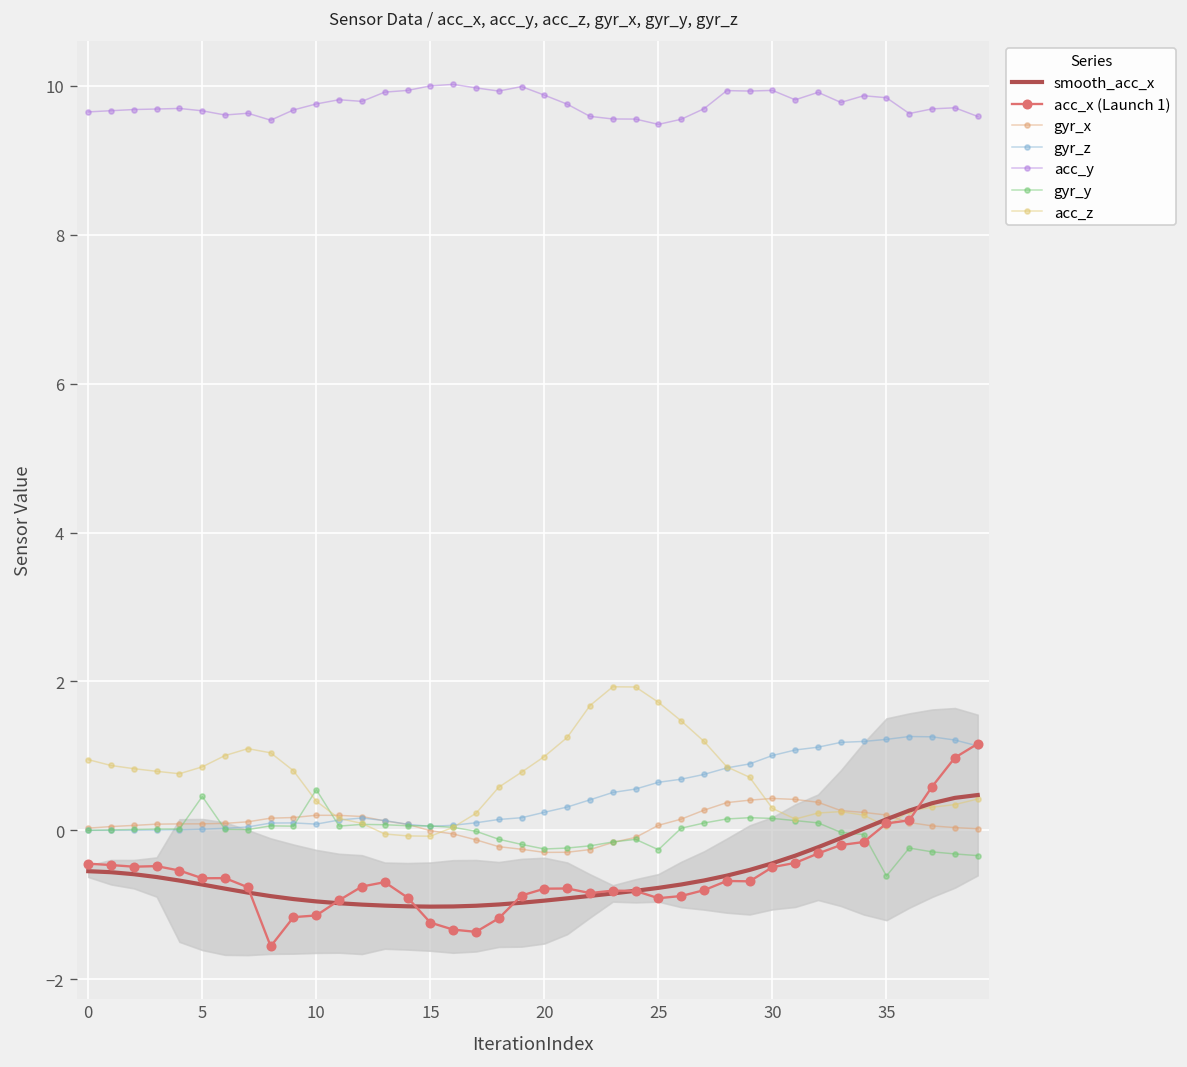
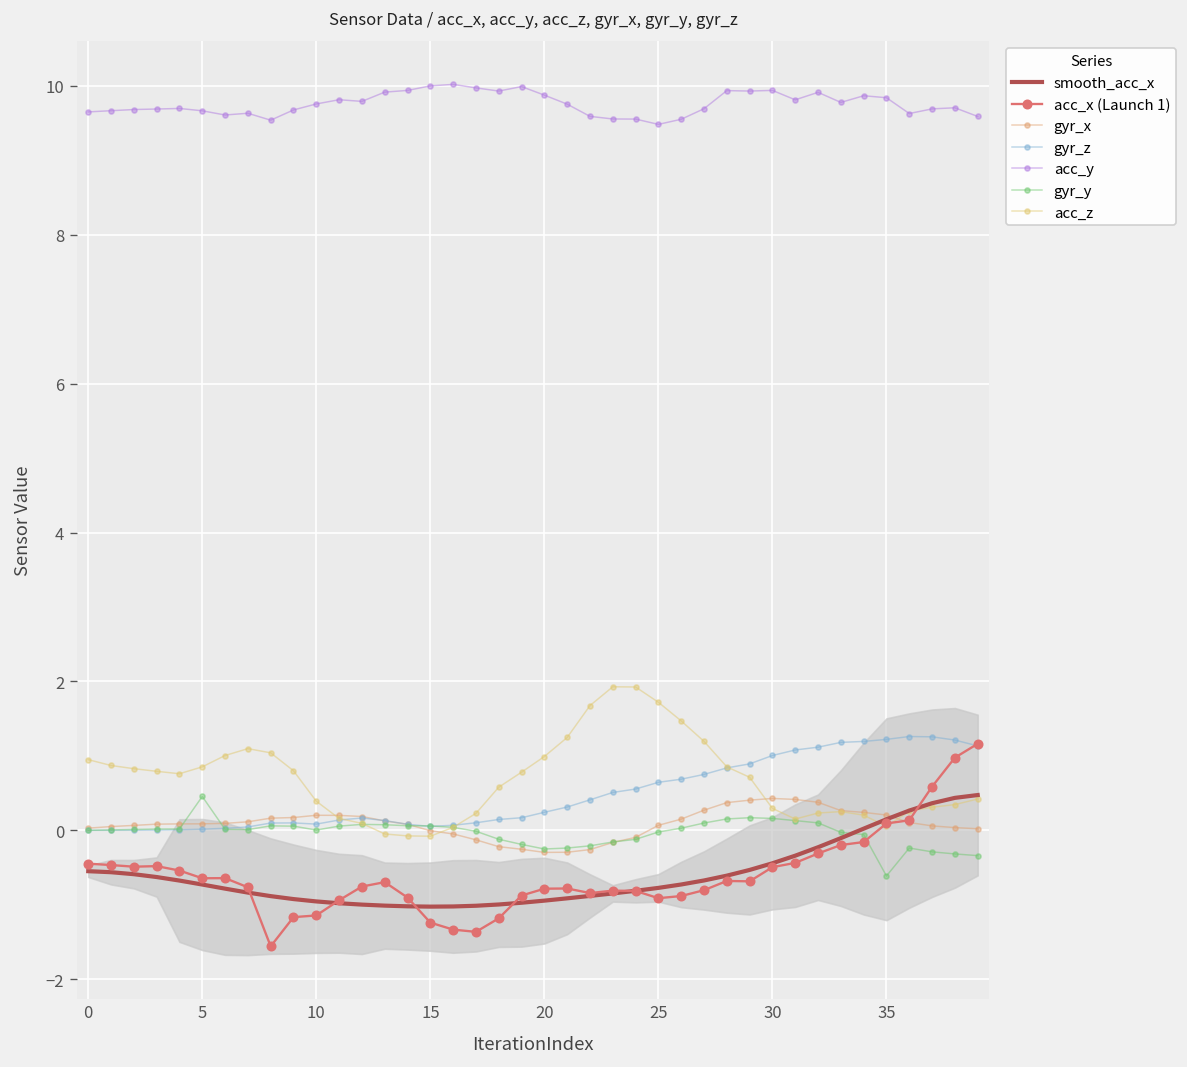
gyr_y, 10: 0.5 -> 0.0
gyr_y, 25: -0.3 -> 0.0
